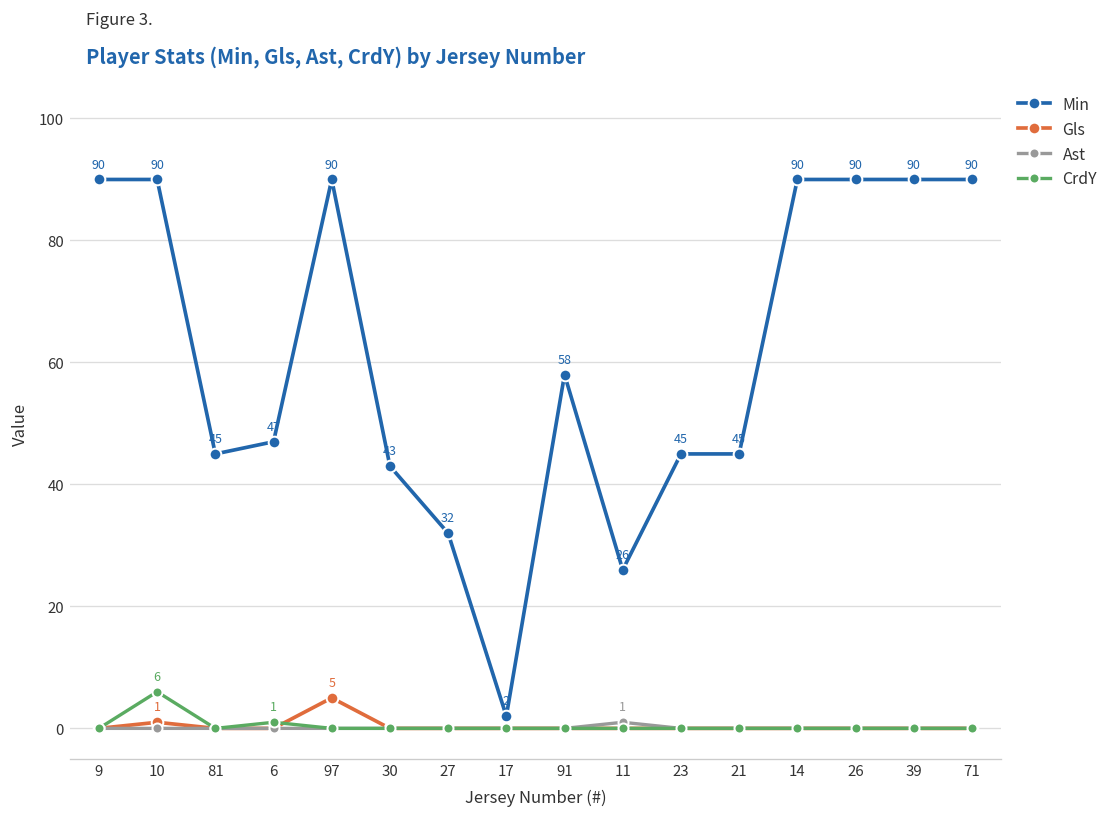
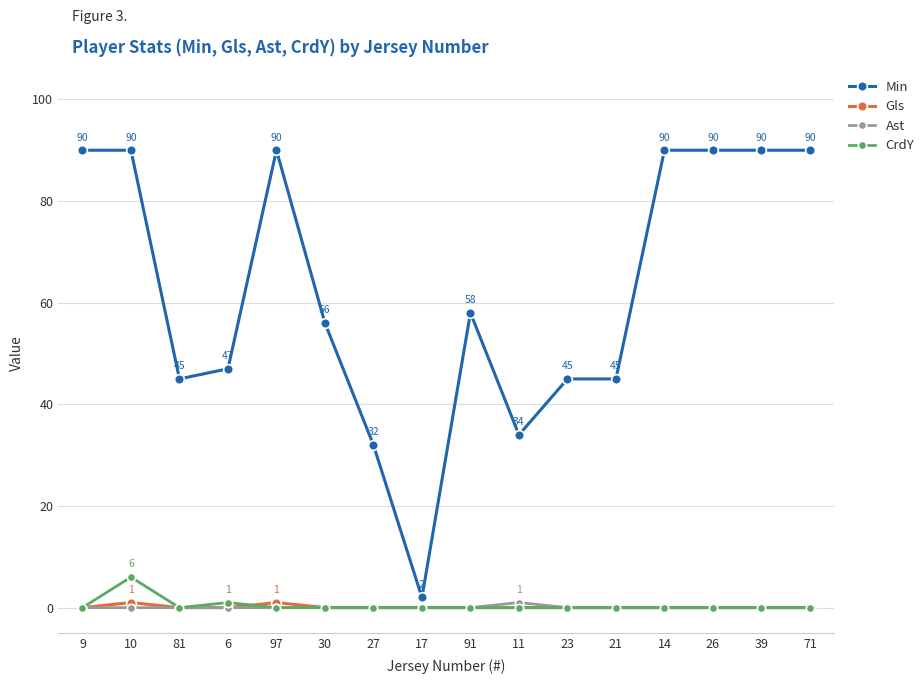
Gls, 97: 5 -> 1
Min, 30: 43 -> 56
Min, 11: 26 -> 34
